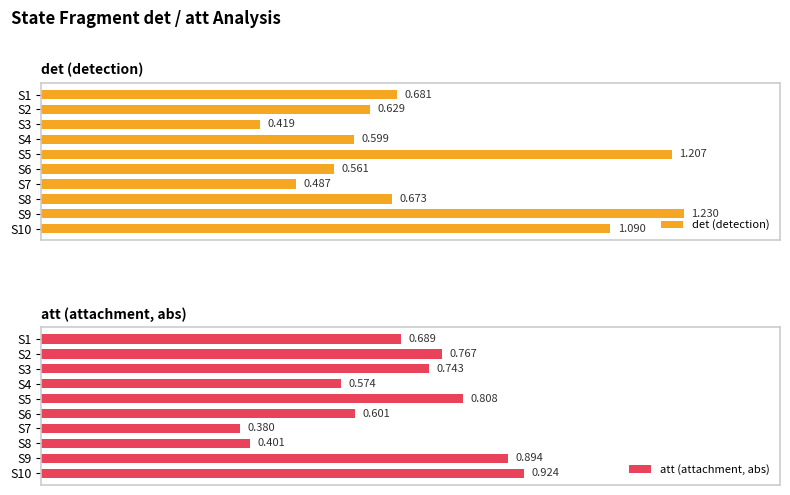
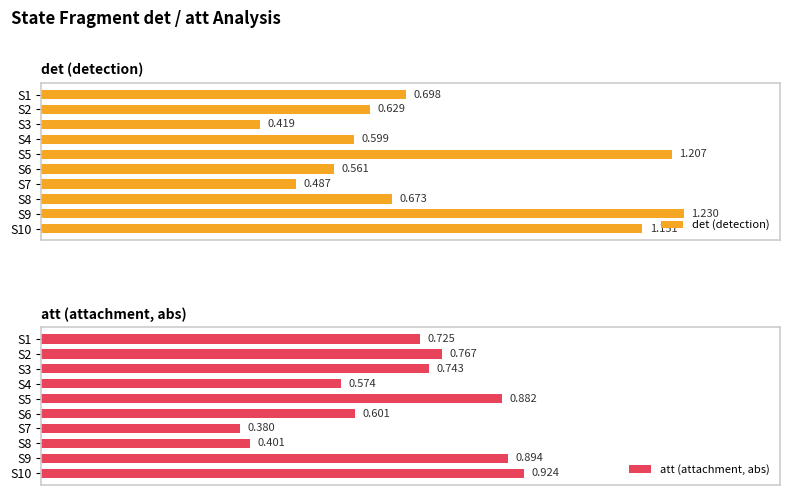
det (detection), S1: 0.681 -> 0.698
det (detection), S10: 1.090 -> 1.151
att (attachment, abs), S1: 0.689 -> 0.725
att (attachment, abs), S5: 0.808 -> 0.882
